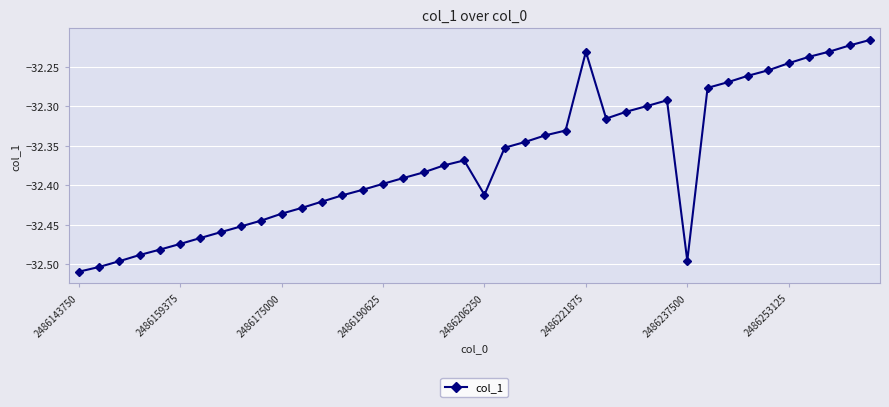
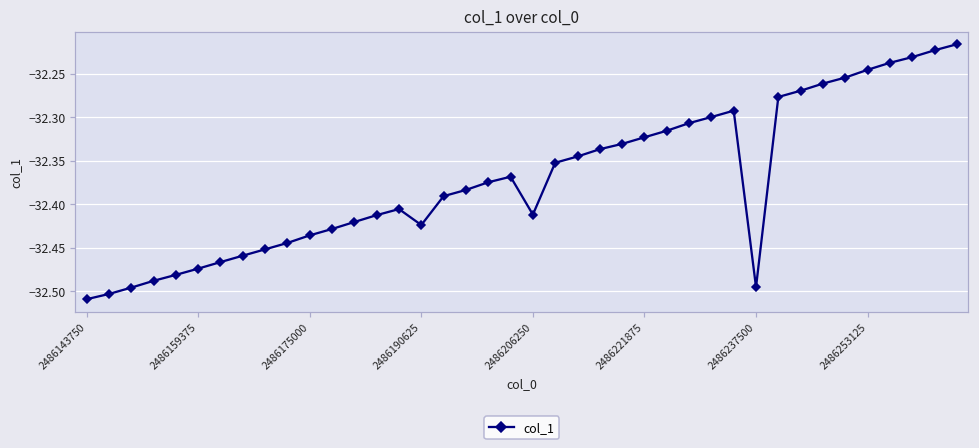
2486190625: -32.40 -> -32.42
2486221875: -32.23 -> -32.32
